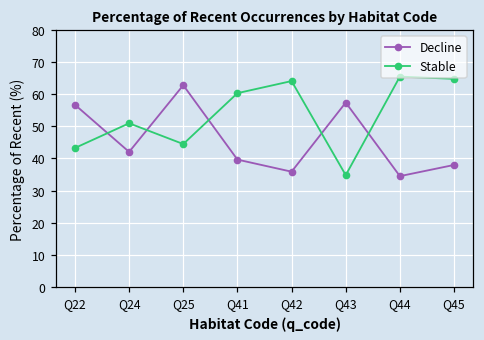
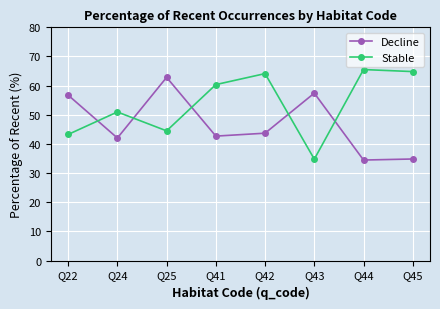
Decline, Q41: 40 -> 43
Decline, Q42: 36 -> 44
Decline, Q45: 38 -> 35
